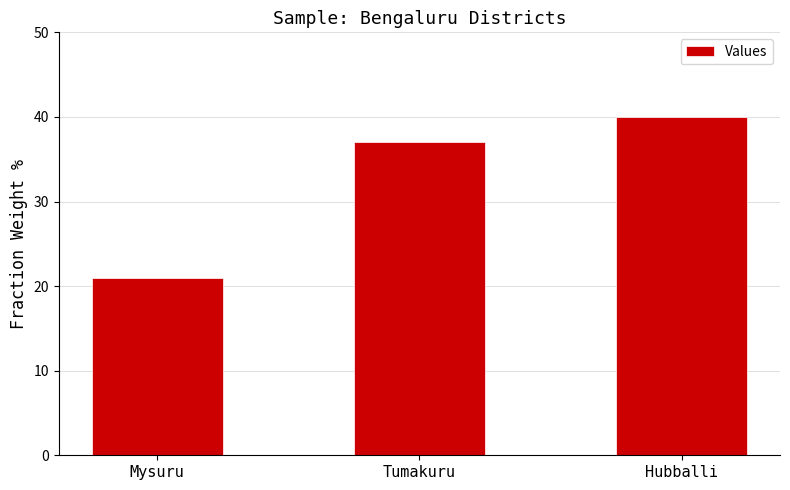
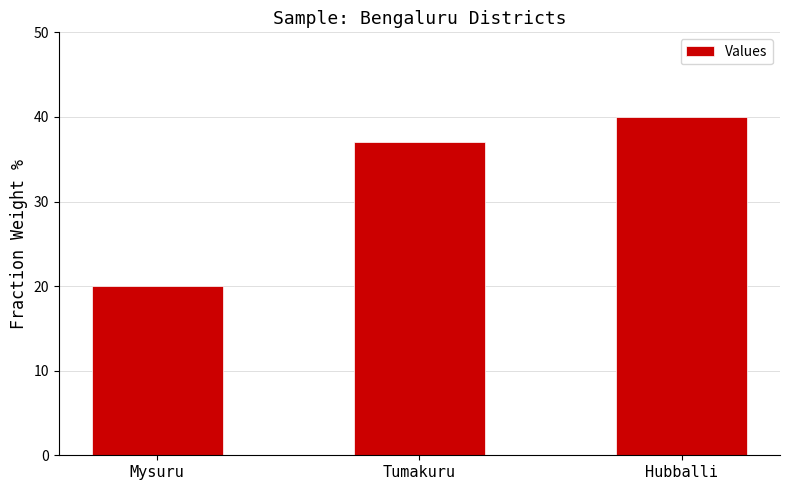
Mysuru: 21 -> 20
